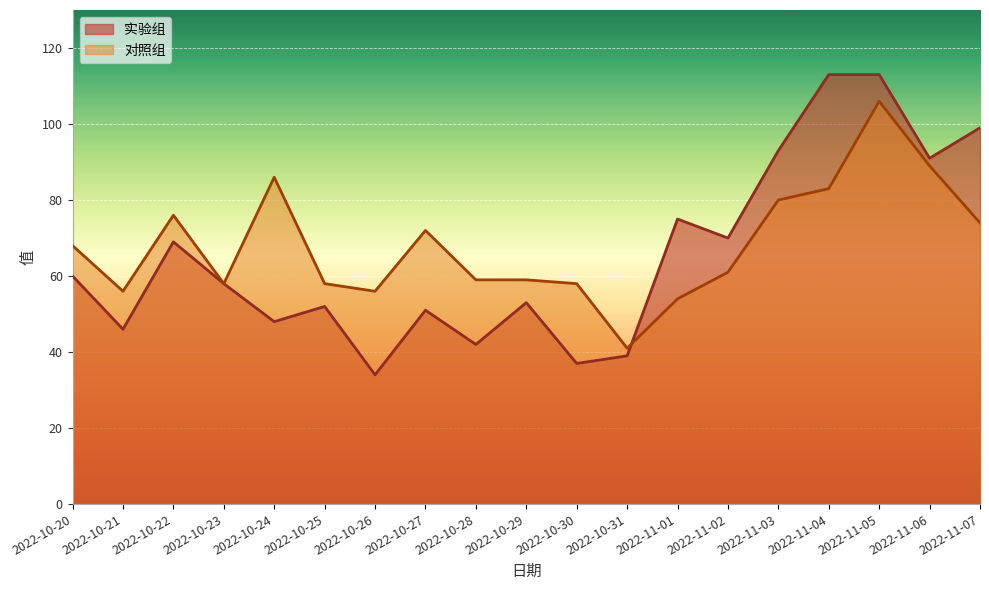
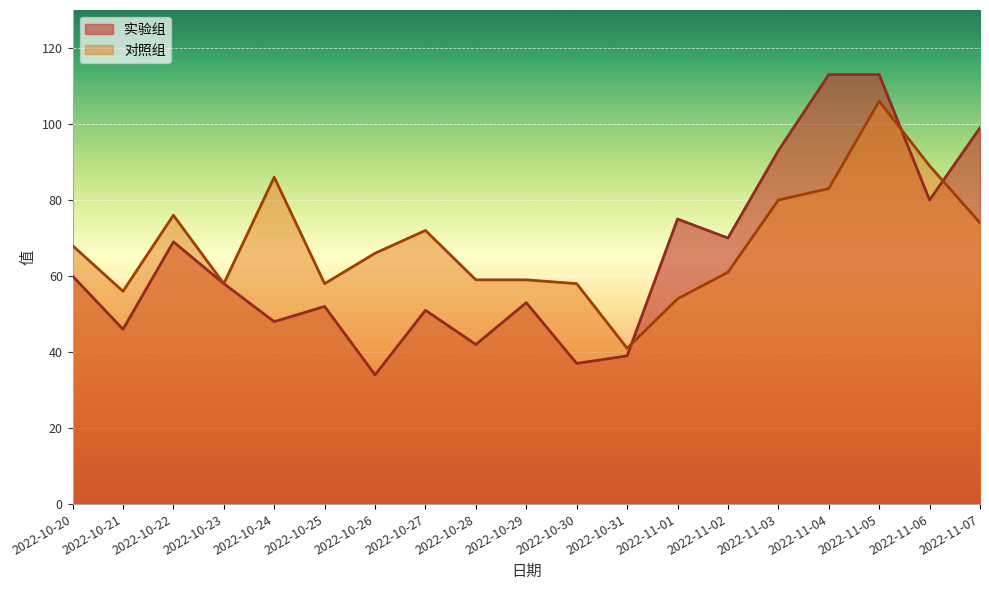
对照组, 2022-10-26: 56 -> 66
实验组, 2022-11-06: 91 -> 80
